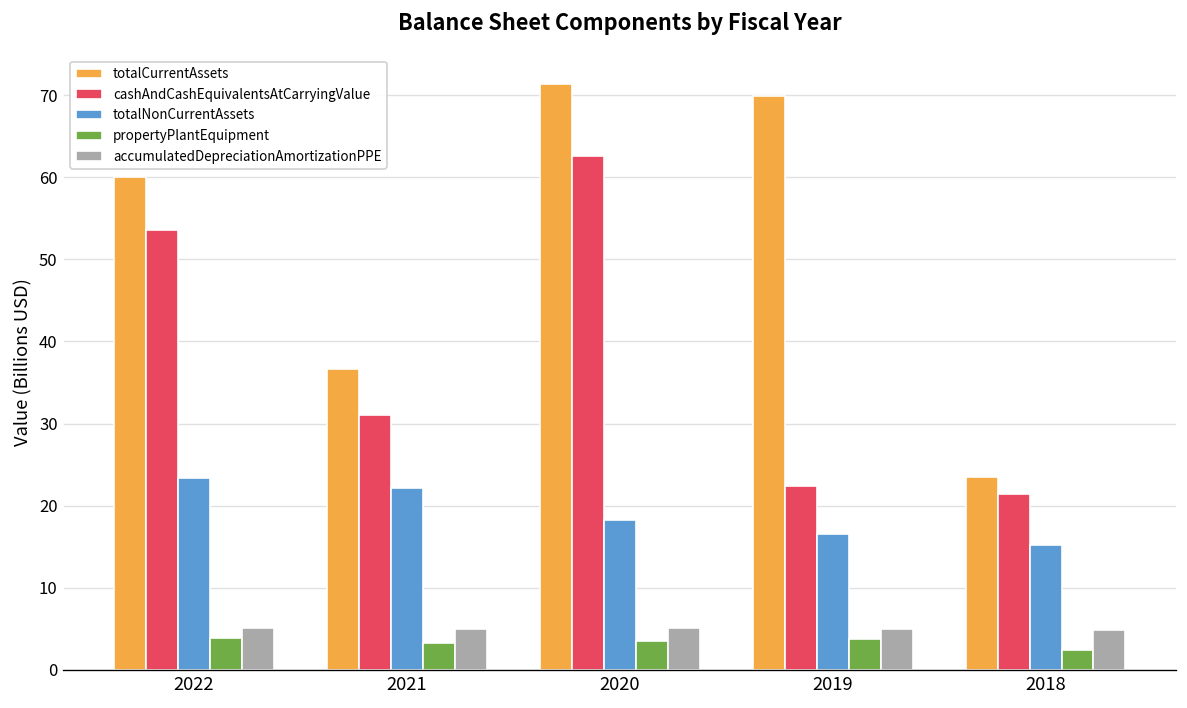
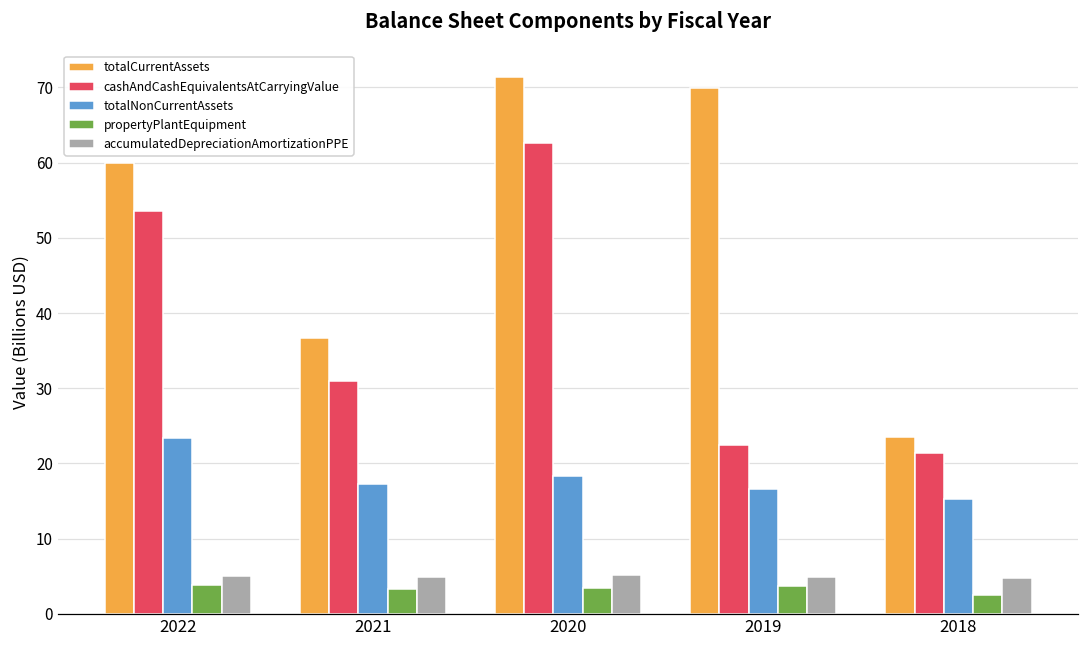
totalNonCurrentAssets, 2021: 22 -> 17
